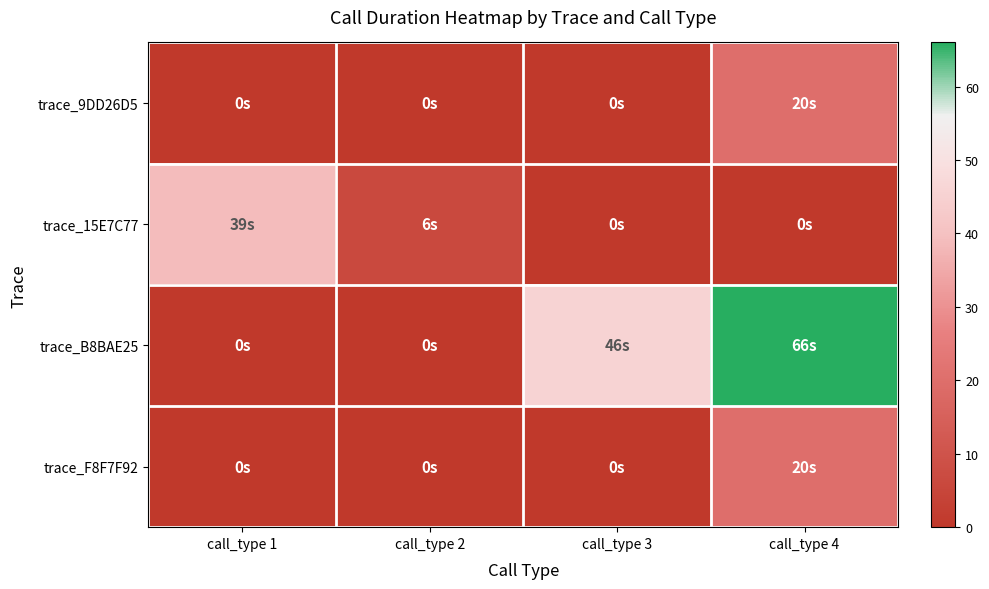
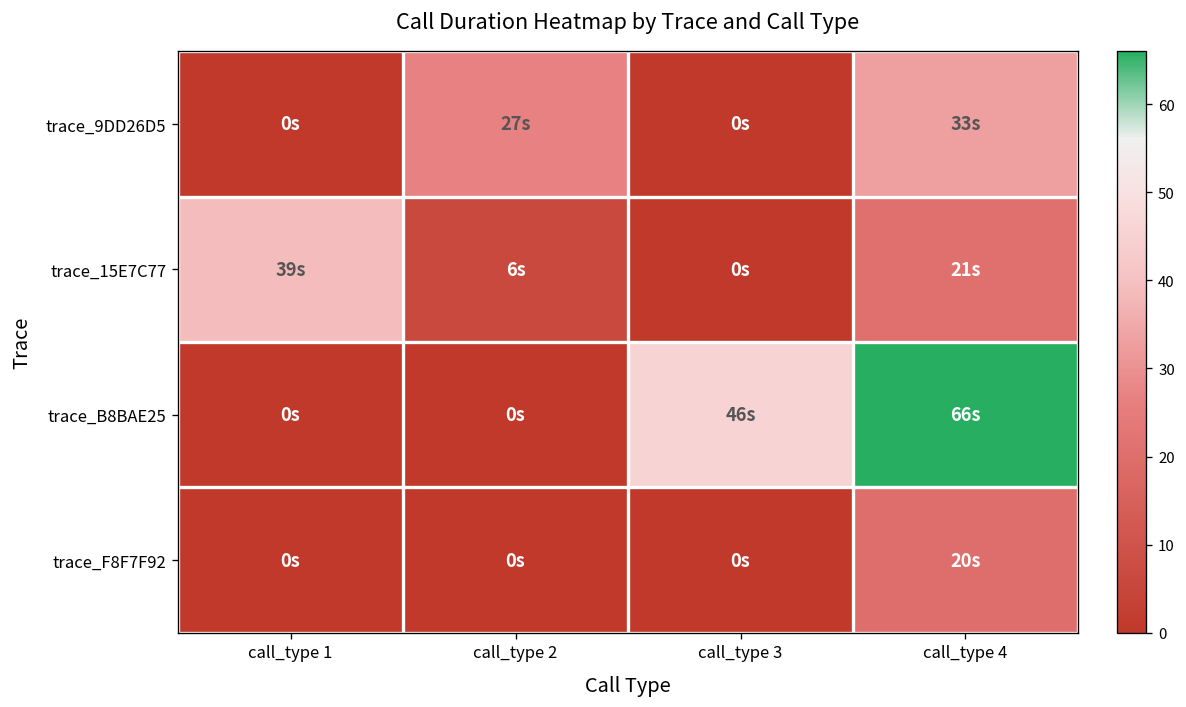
trace_9DD26D5, call_type 2: 0s -> 27s
trace_9DD26D5, call_type 4: 20s -> 33s
trace_15E7C77, call_type 4: 0s -> 21s
